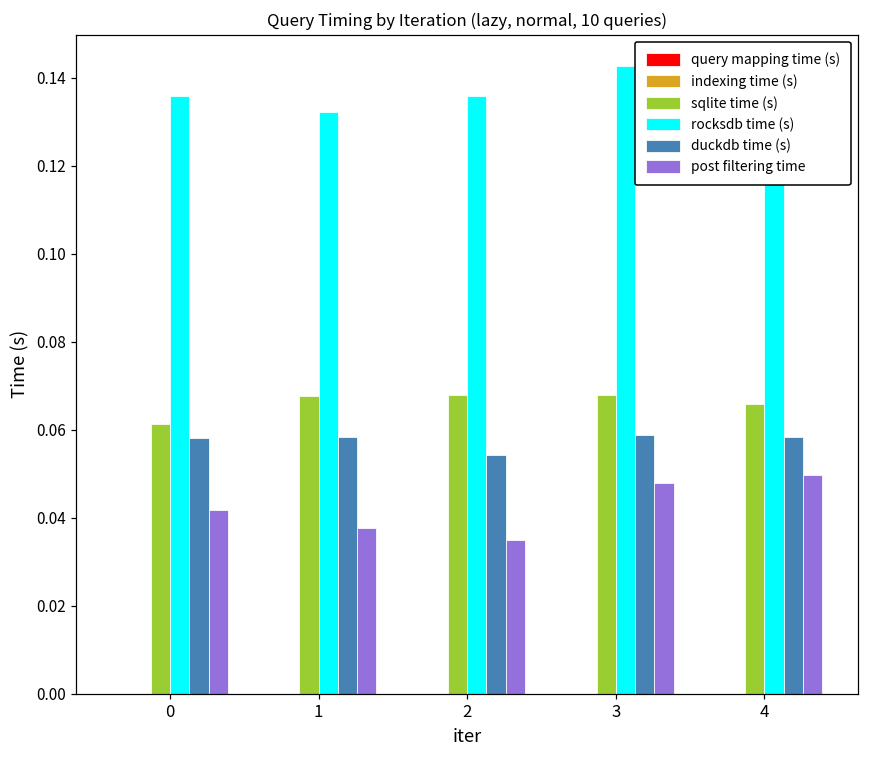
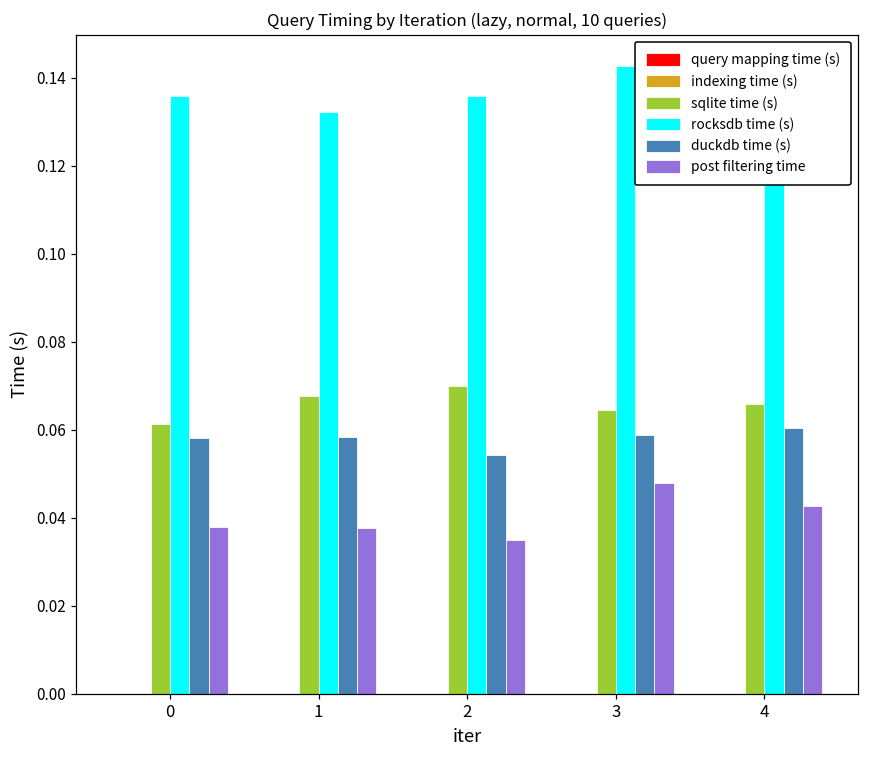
post filtering time, 0: 0.042 -> 0.038
sqlite time (s), 2: 0.068 -> 0.070
sqlite time (s), 3: 0.068 -> 0.064
duckdb time (s), 4: 0.058 -> 0.060
post filtering time, 4: 0.050 -> 0.043
